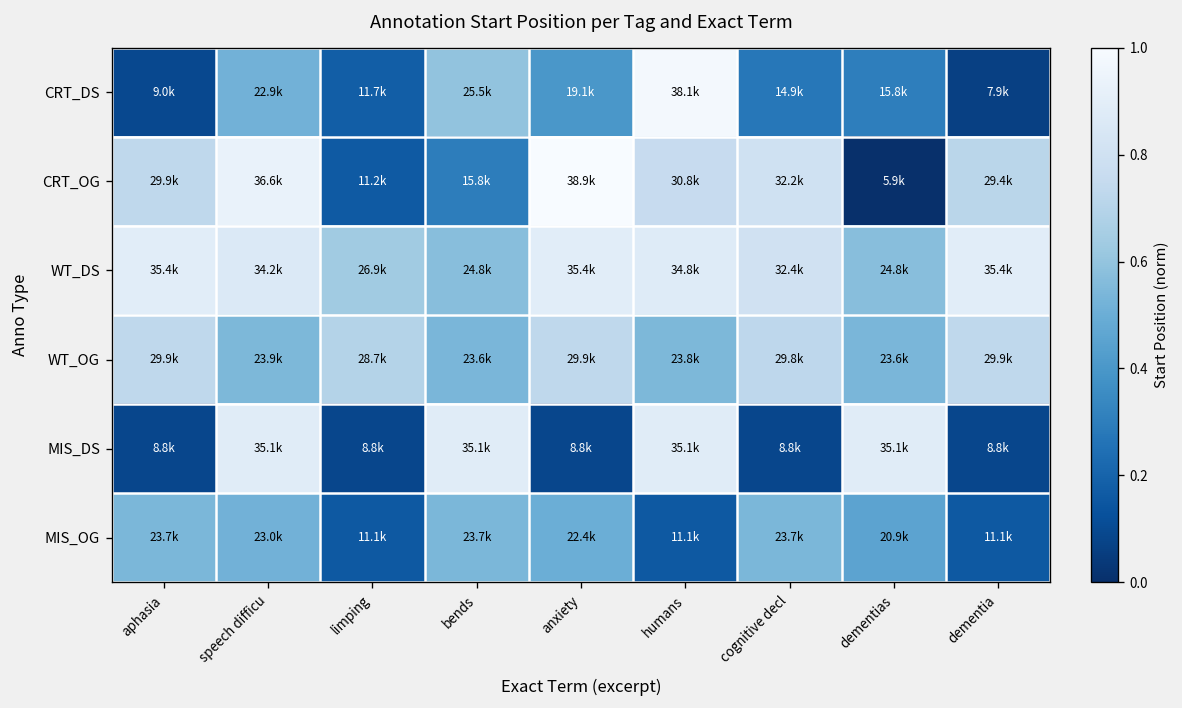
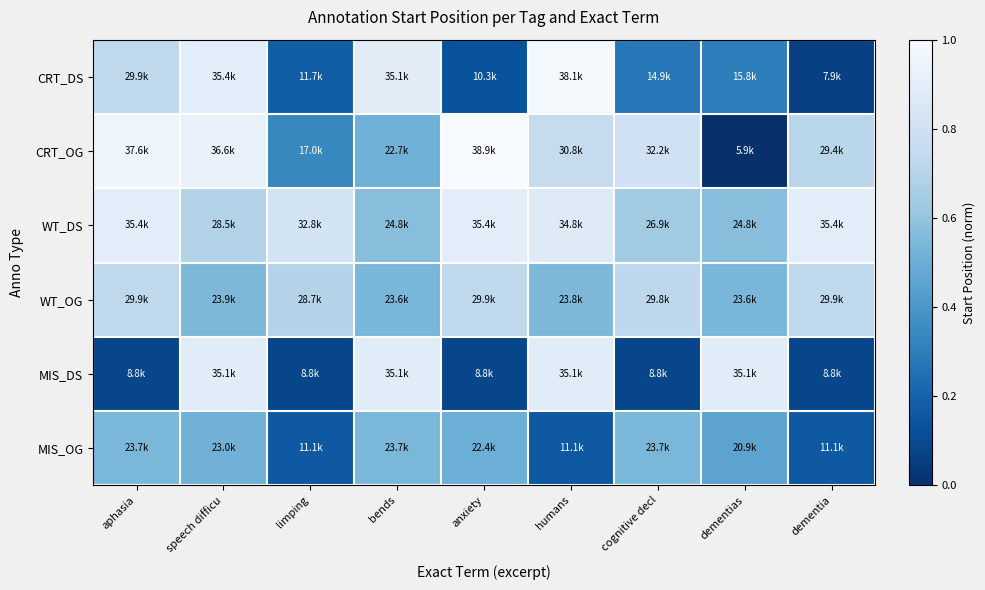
CRT_DS, aphasia: 9.0k -> 29.9k
CRT_DS, speech difficu: 22.9k -> 35.4k
CRT_DS, bends: 25.5k -> 35.1k
CRT_DS, anxiety: 19.1k -> 10.3k
CRT_OG, aphasia: 29.9k -> 37.6k
CRT_OG, limping: 11.2k -> 17.0k
CRT_OG, bends: 15.8k -> 22.7k
WT_DS, speech difficu: 34.2k -> 28.5k
WT_DS, limping: 26.9k -> 32.8k
WT_DS, cognitive decl: 32.4k -> 26.9k
